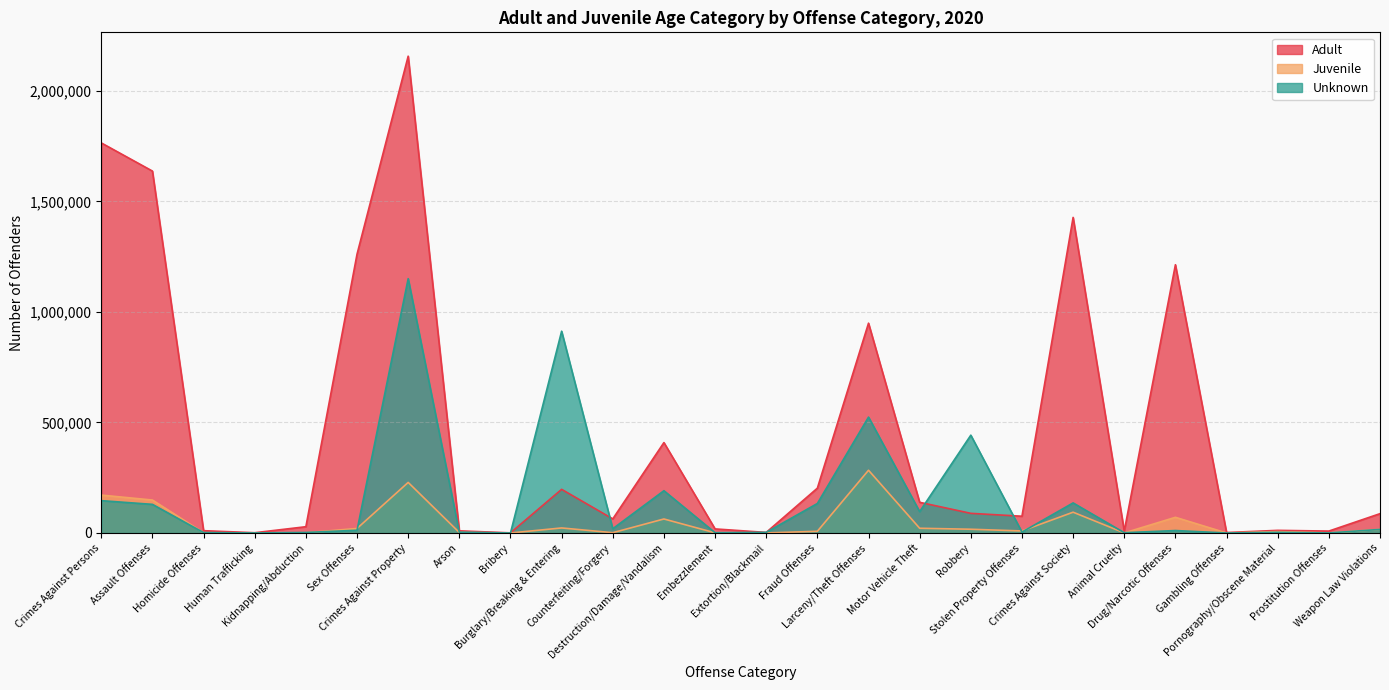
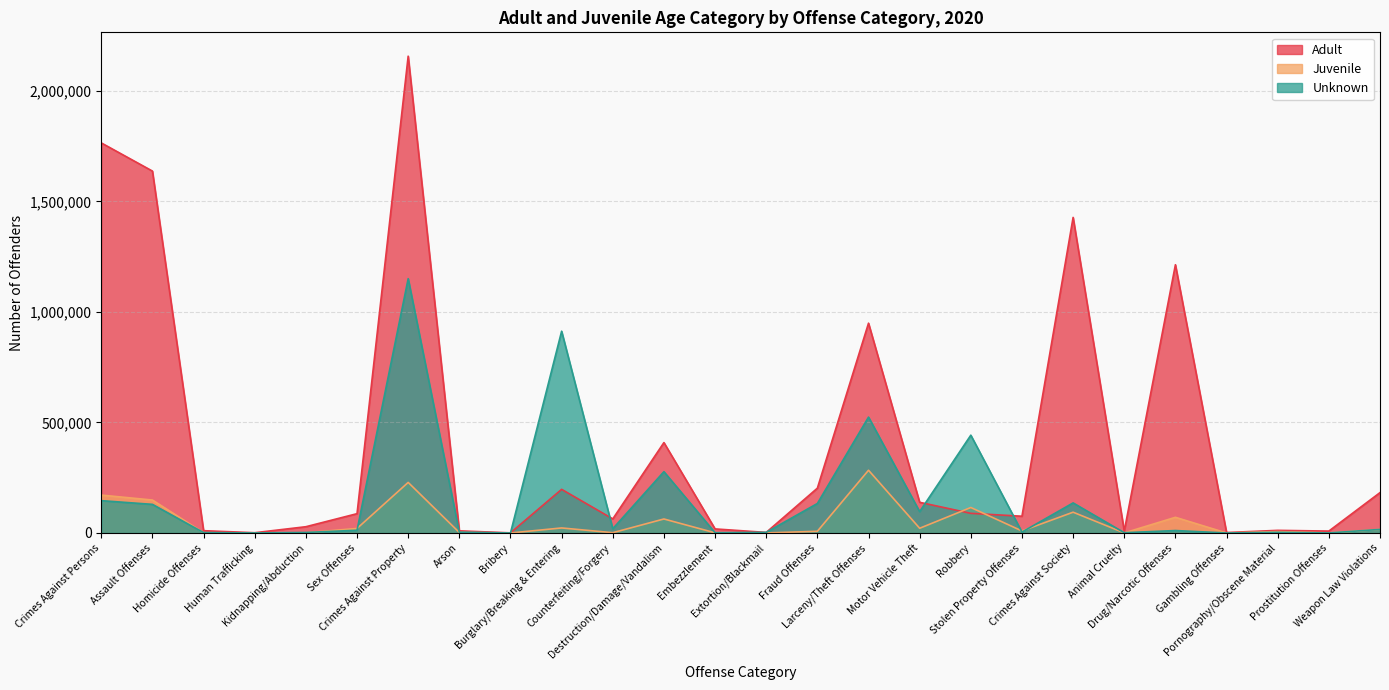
Adult, Sex Offenses: 1,260,000 -> 90,000
Unknown, Destruction/Damage/Vandalism: 190,000 -> 280,000
Juvenile, Robbery: 20,000 -> 120,000
Adult, Weapon Law Violations: 90,000 -> 180,000
